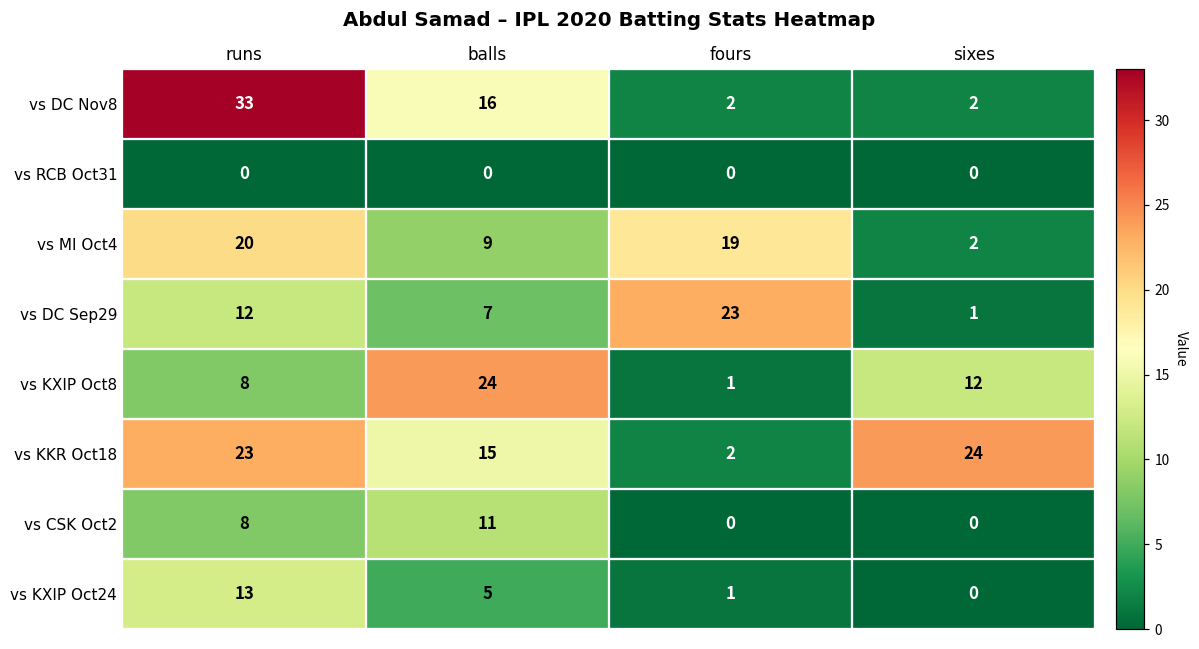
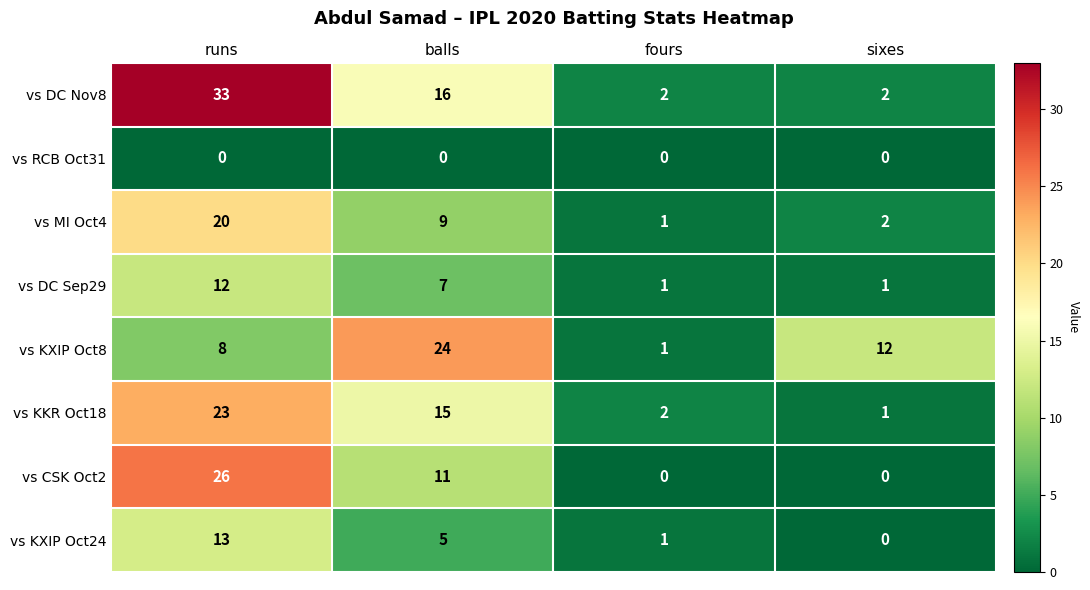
vs MI Oct4, fours: 19 -> 1
vs DC Sep29, fours: 23 -> 1
vs KKR Oct18, sixes: 24 -> 1
vs CSK Oct2, runs: 8 -> 26
